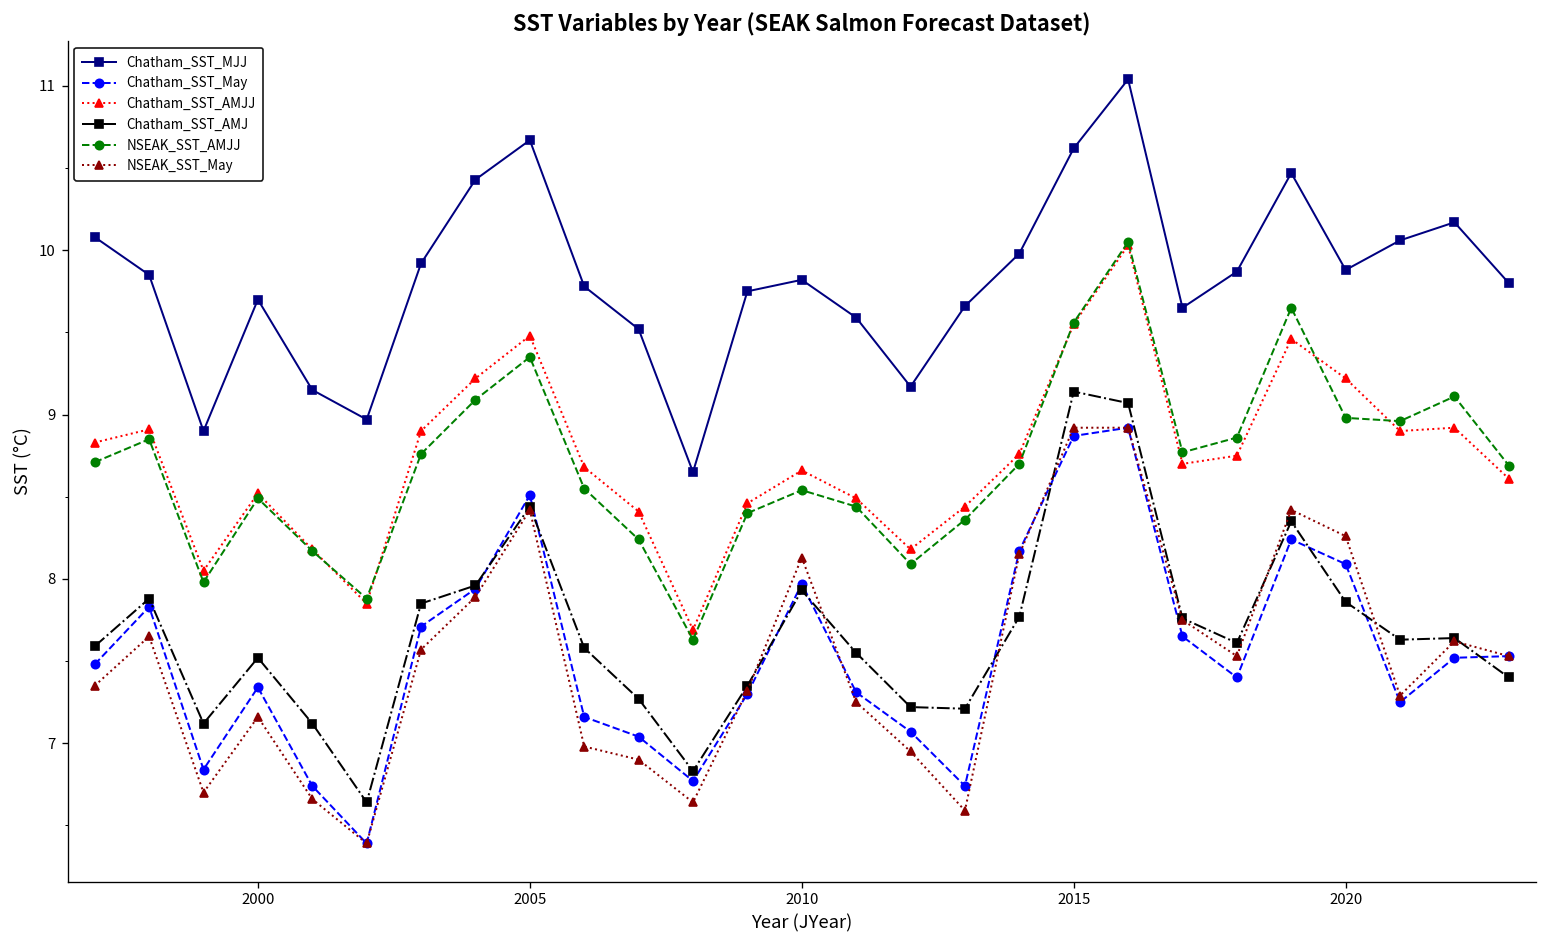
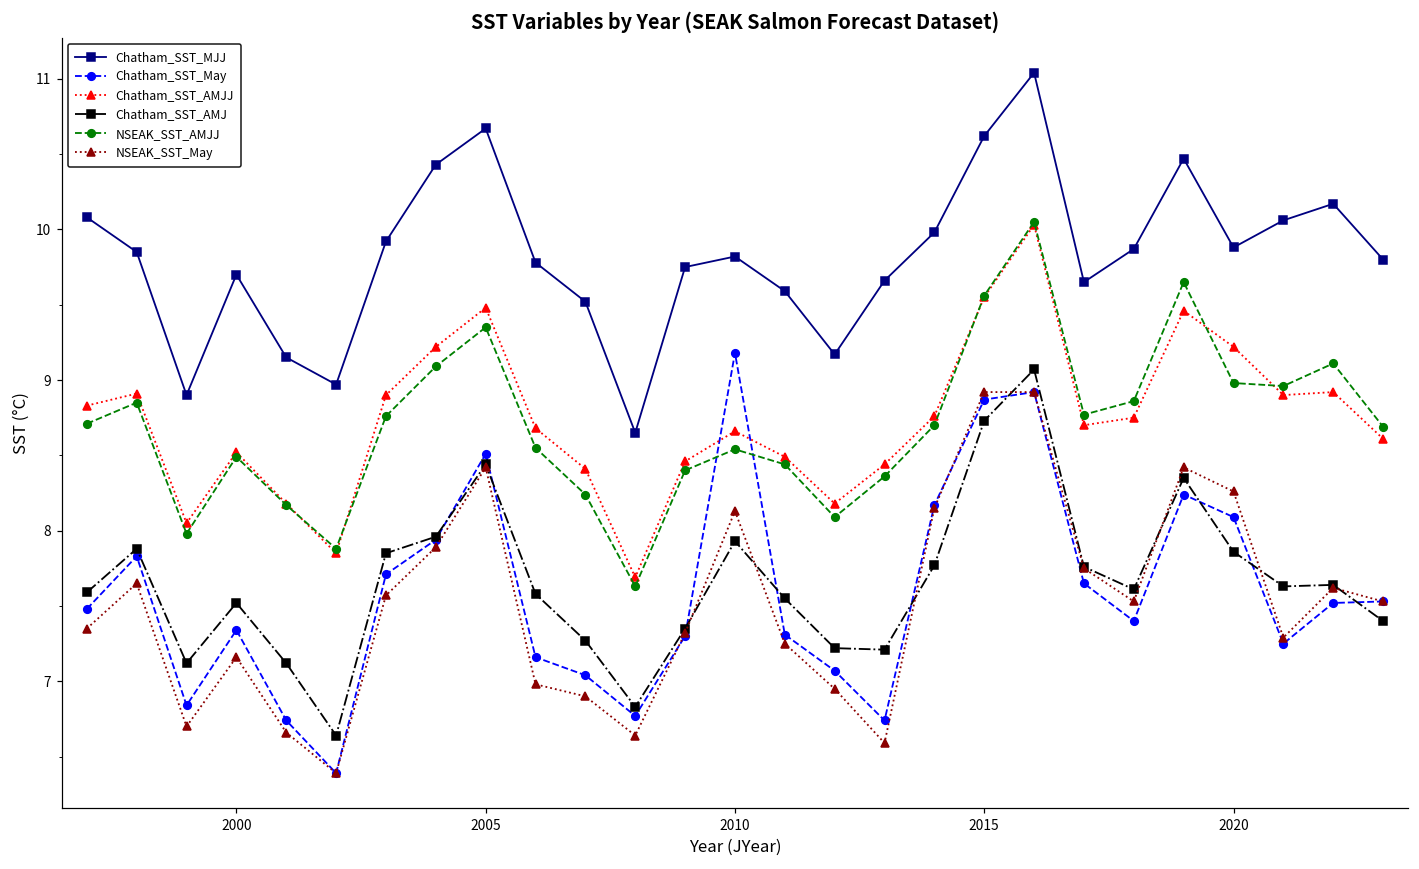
Chatham_SST_May, 2010: 7.97 -> 9.18
Chatham_SST_AMJ, 2015: 9.14 -> 8.73
